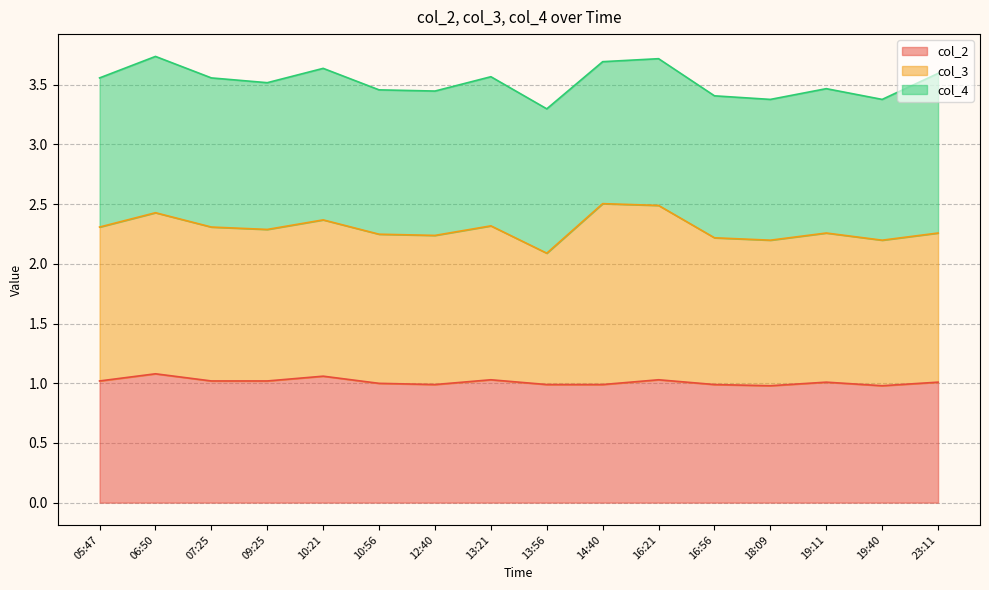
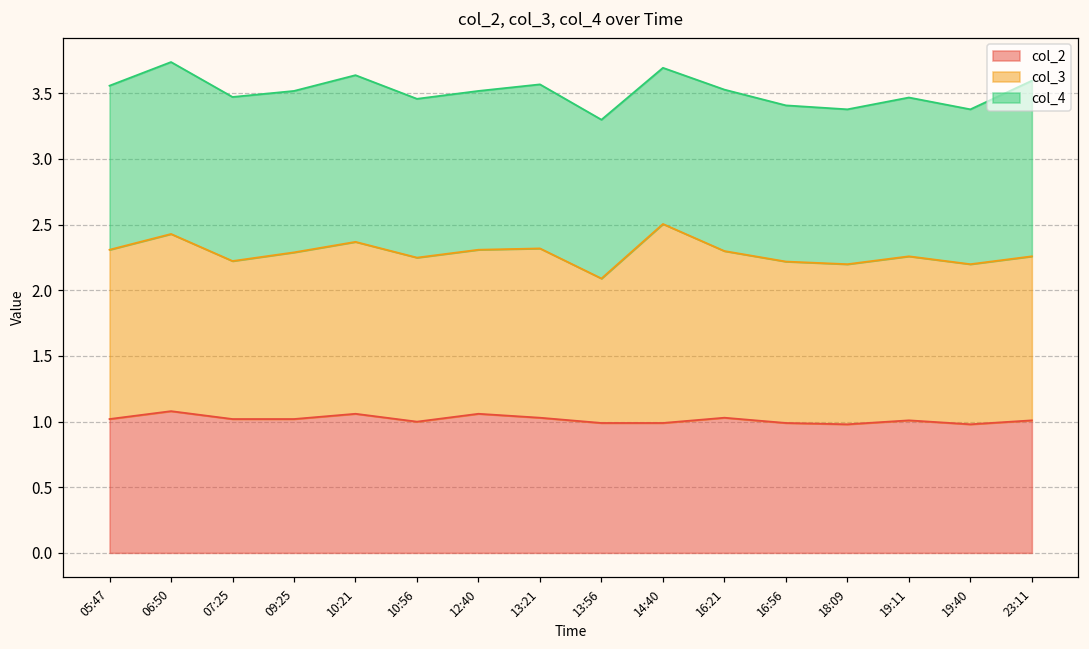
col_3, 07:25: 1.29 -> 1.20
col_2, 12:40: 0.99 -> 1.06
col_3, 16:21: 1.46 -> 1.27
